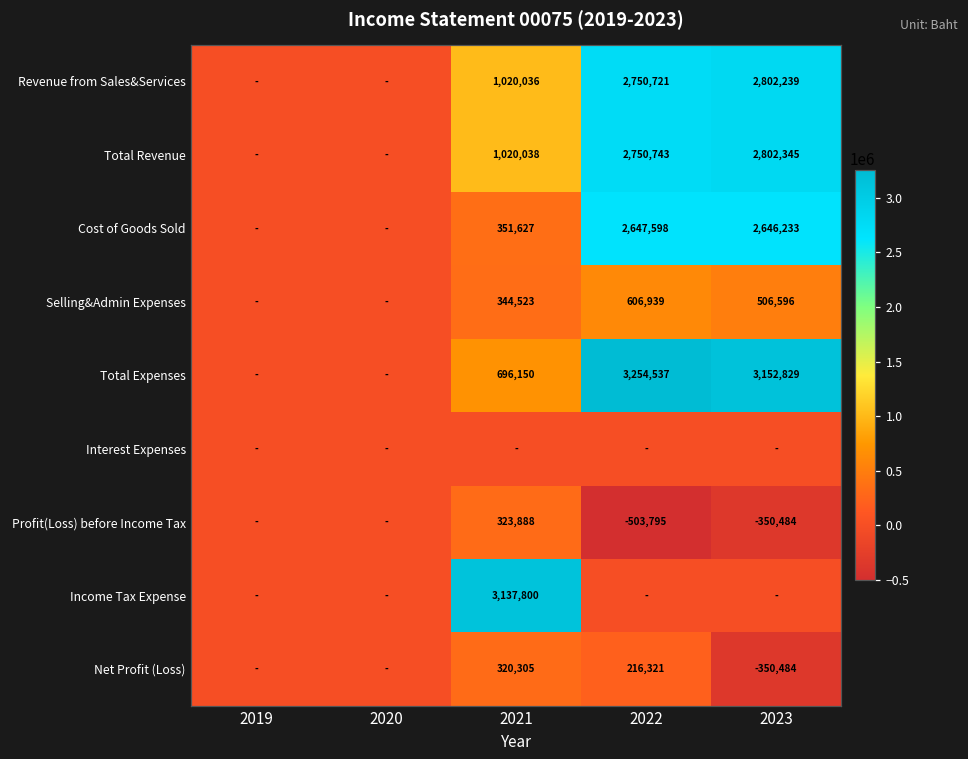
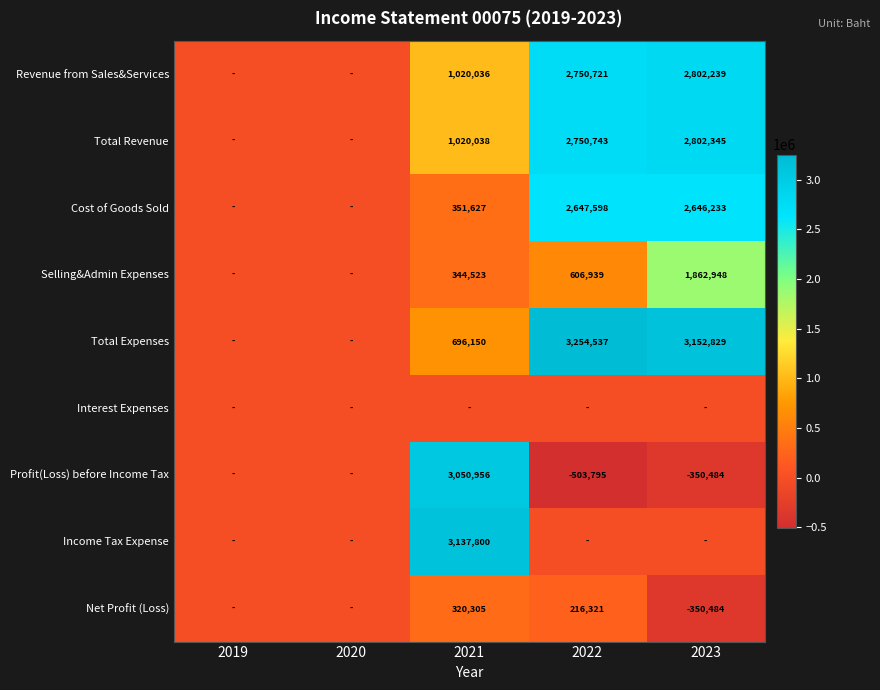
Selling&Admin Expenses, 2023: 506,596 -> 1,862,948
Profit(Loss) before Income Tax, 2021: 323,888 -> 3,050,956
